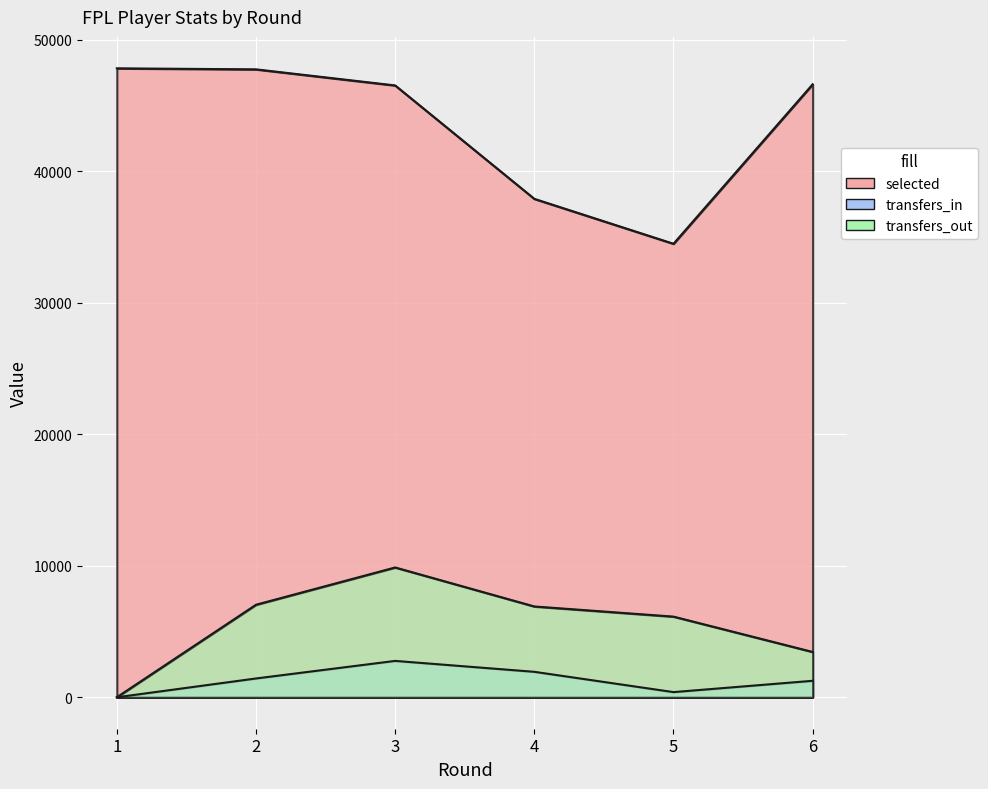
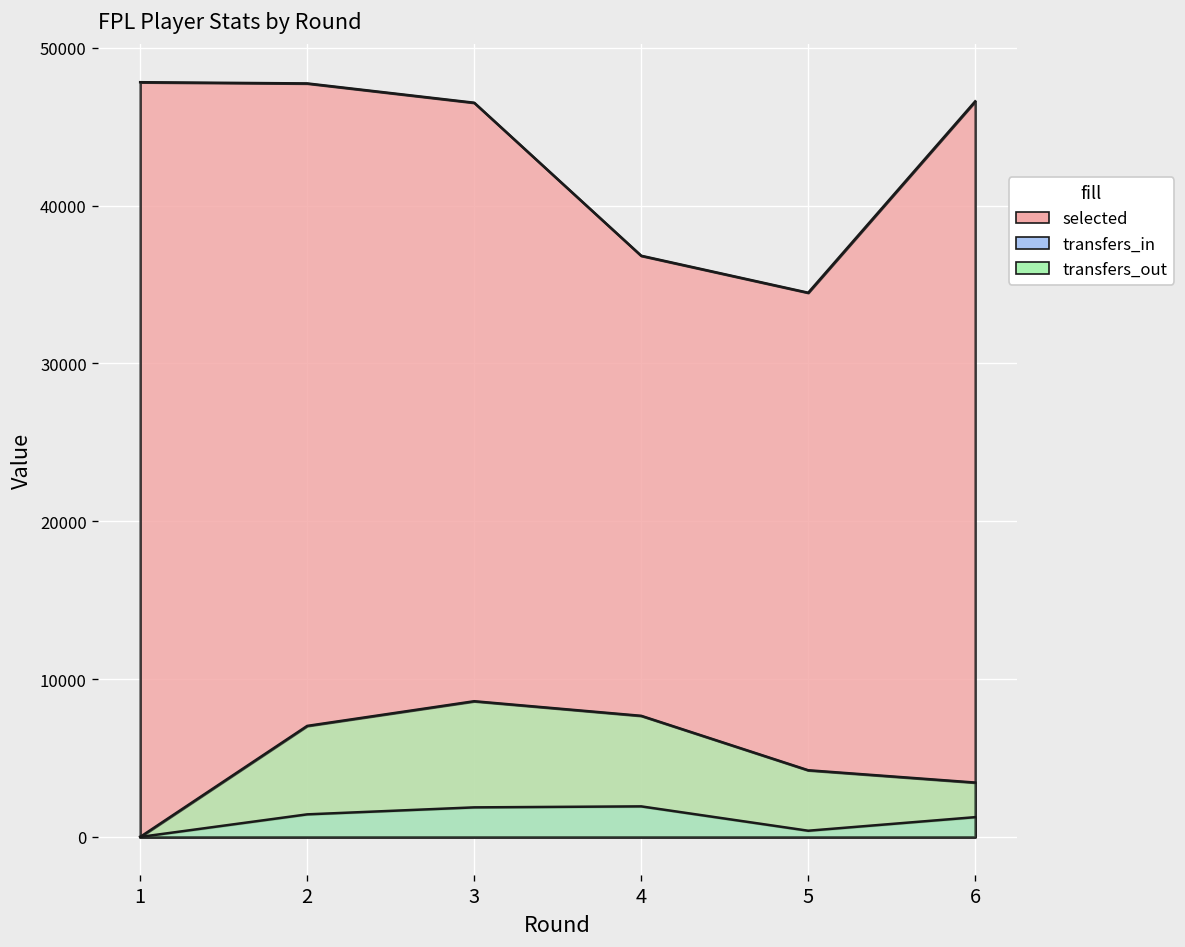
transfers_in, 3: 2800 -> 1900
transfers_out, 3: 9900 -> 8600
selected, 4: 37900 -> 36800
transfers_out, 4: 6900 -> 7700
transfers_out, 5: 6100 -> 4200
